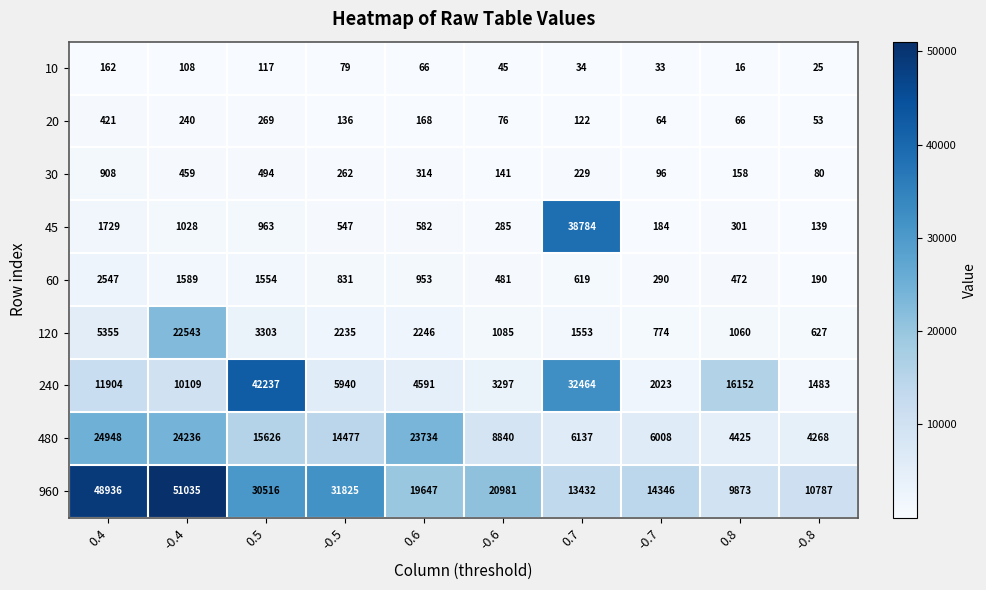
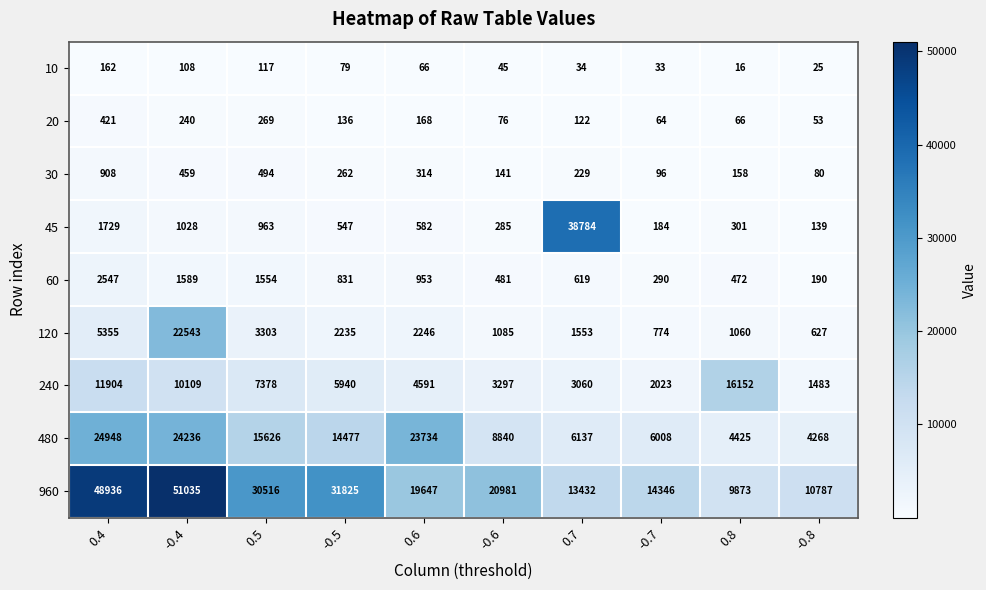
240, 0.5: 42237 -> 7378
240, 0.7: 32464 -> 3060
